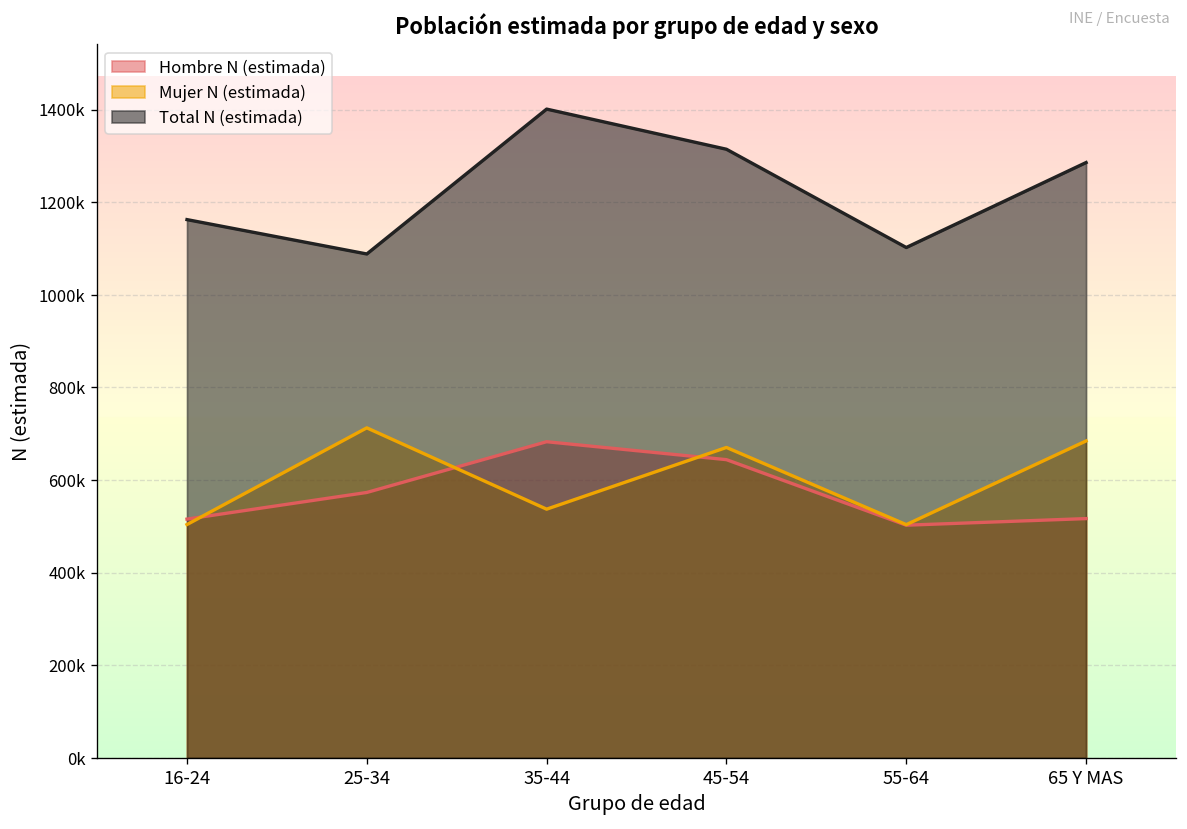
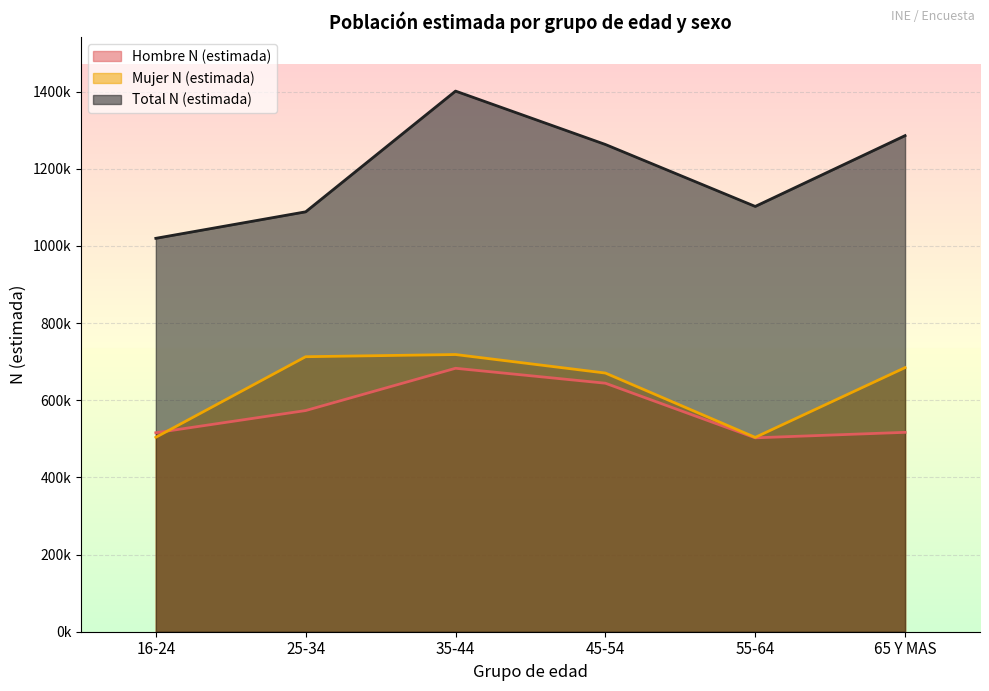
Total N (estimada), 16-24: 1160000 -> 1020000
Mujer N (estimada), 35-44: 540000 -> 720000
Total N (estimada), 45-54: 1310000 -> 1260000
